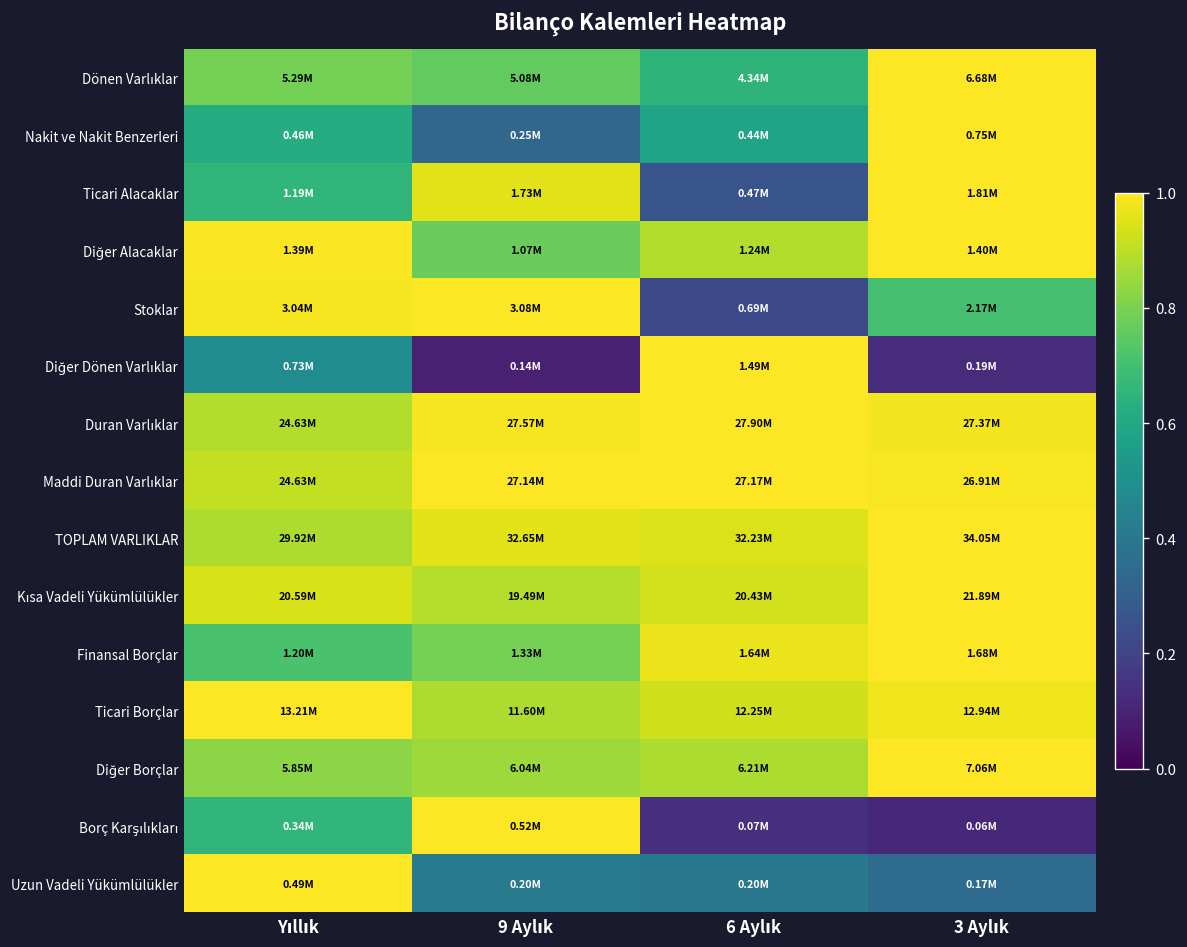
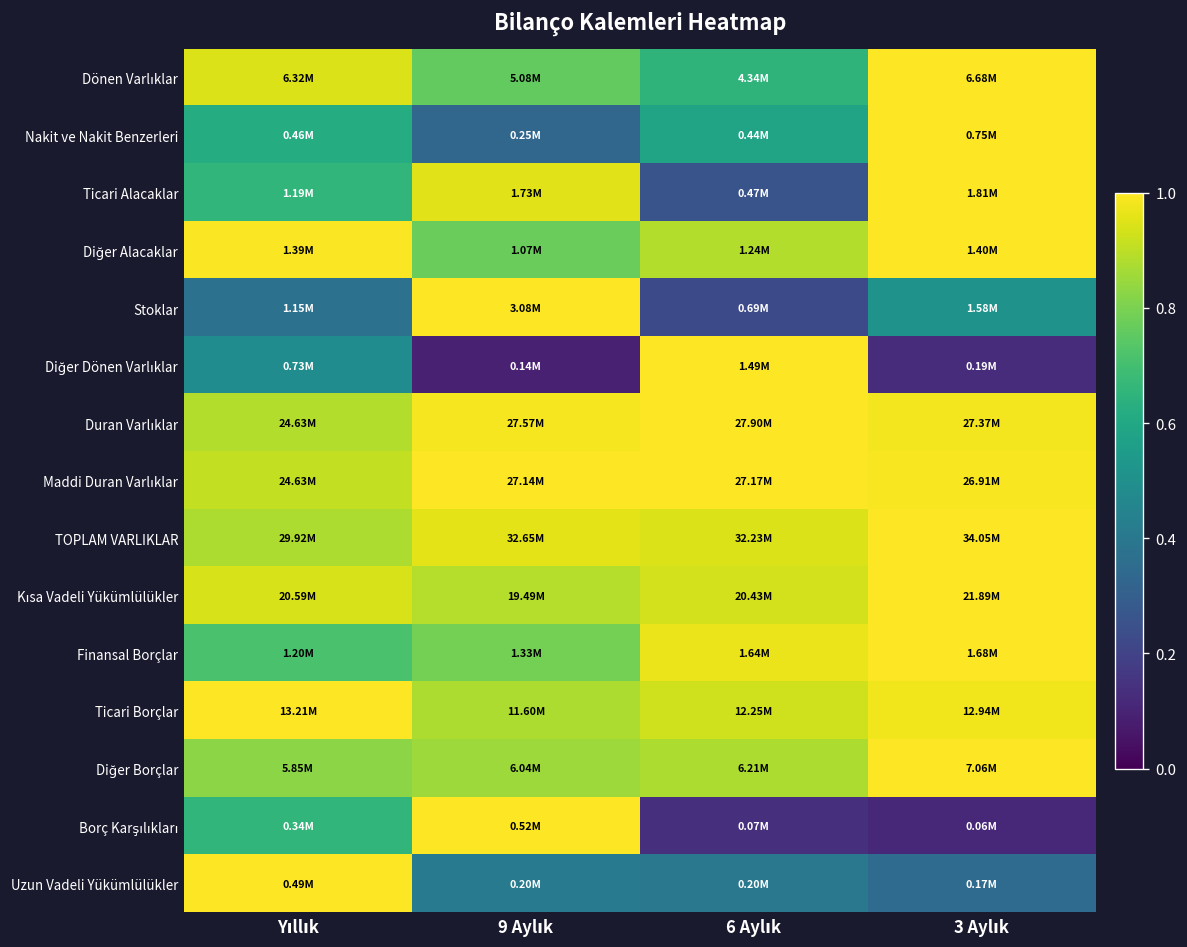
Dönen Varlıklar, Yıllık: 5.29M -> 6.32M
Stoklar, Yıllık: 3.04M -> 1.15M
Stoklar, 3 Aylık: 2.17M -> 1.58M
